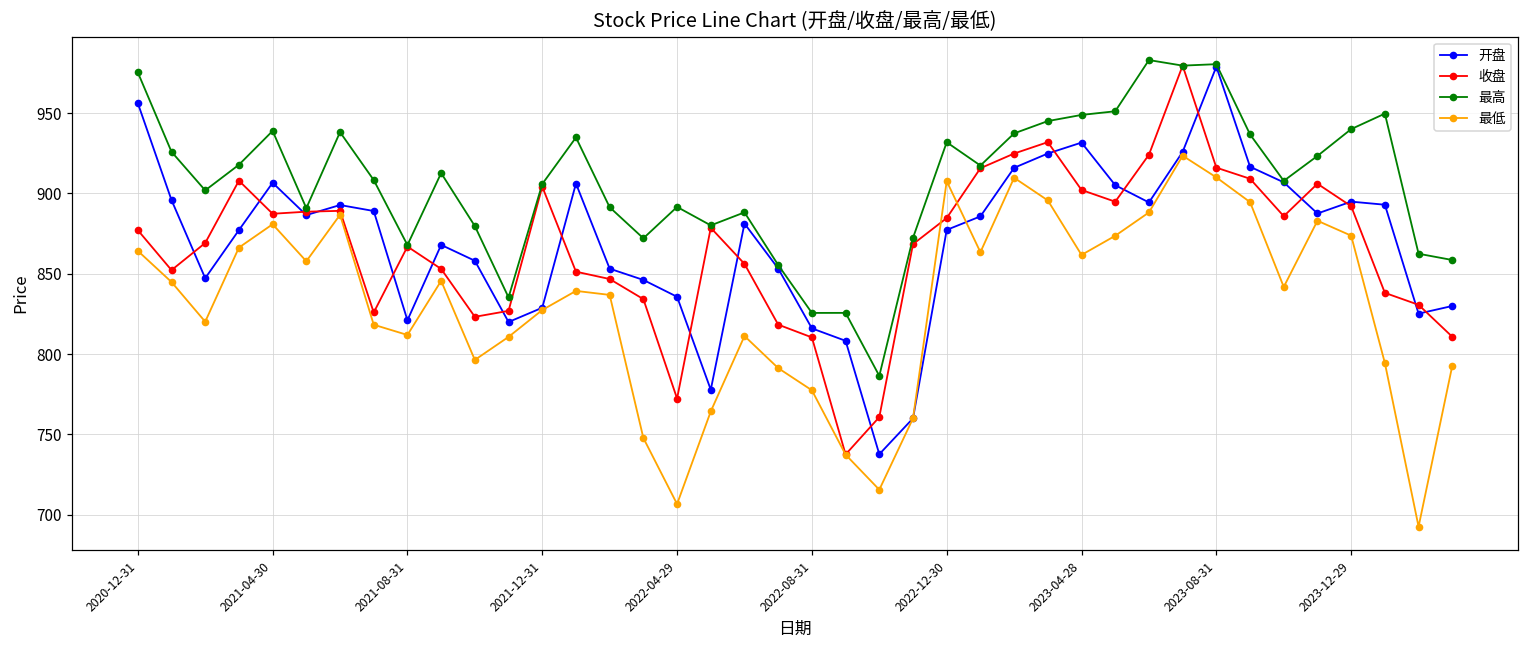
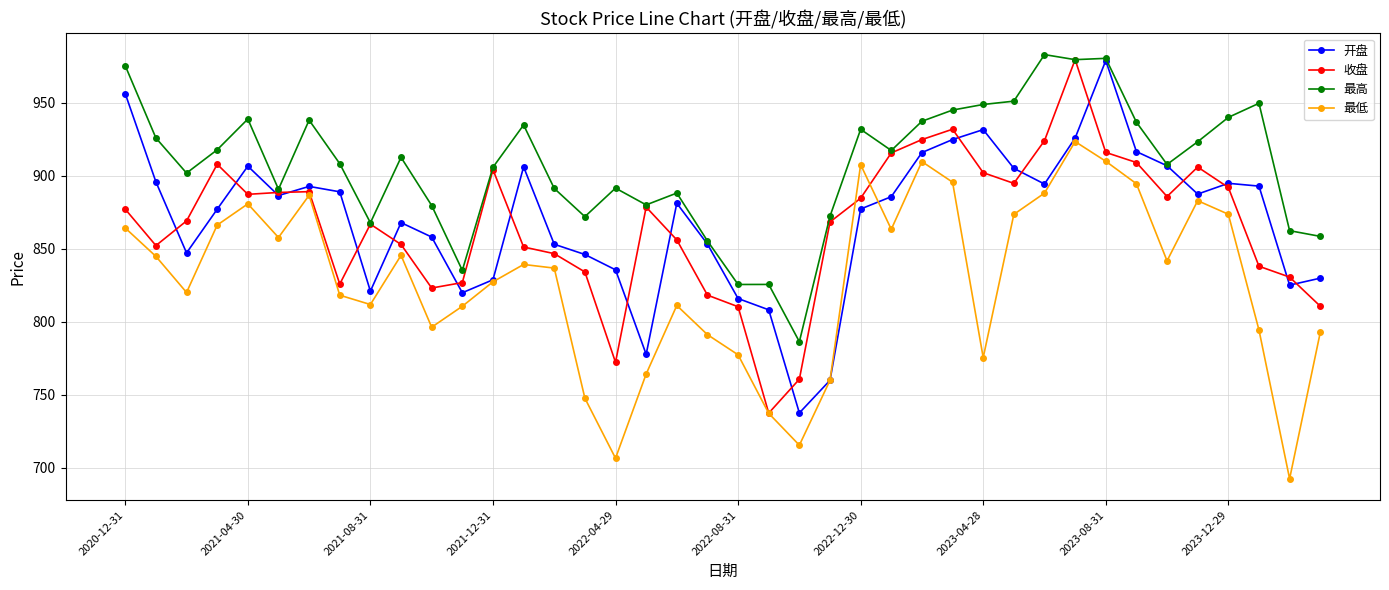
最低, 2023-04-28: 862 -> 776
